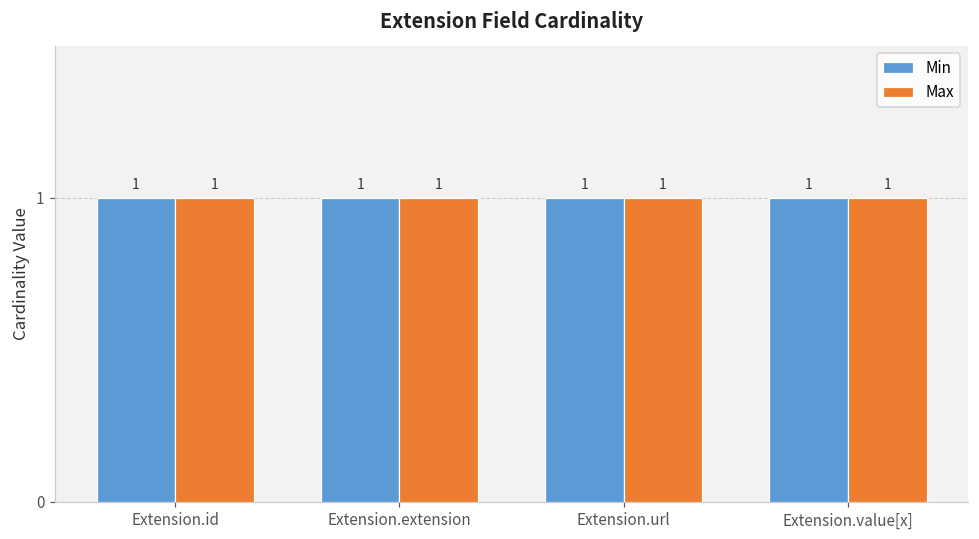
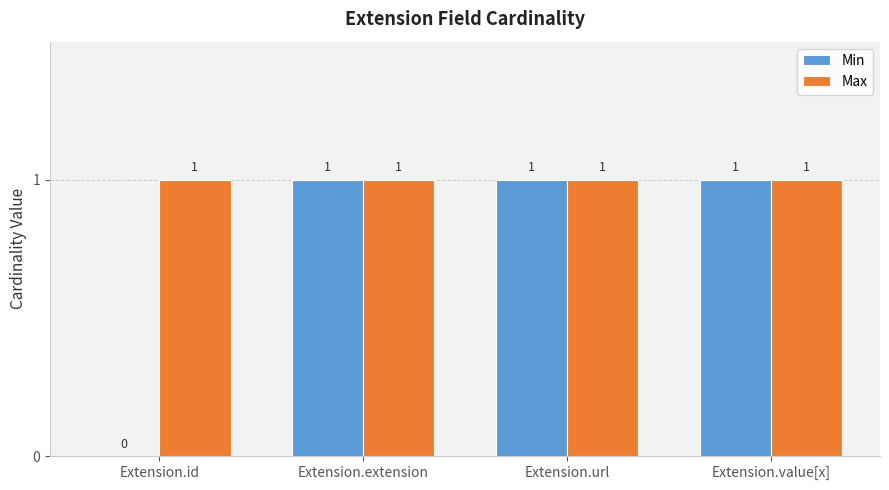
Min, Extension.id: 1 -> 0
